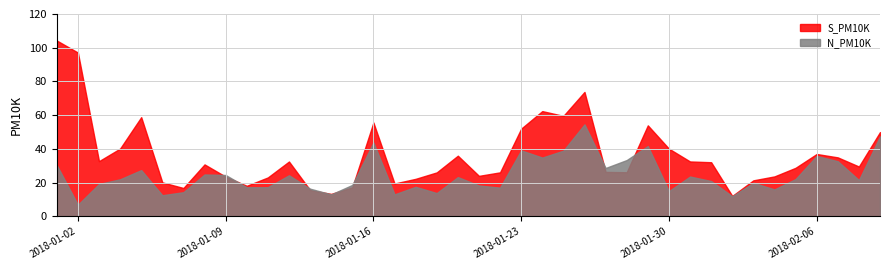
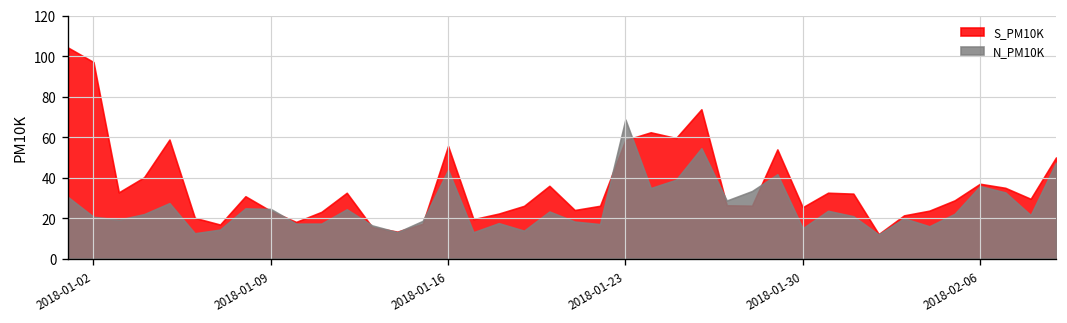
N_PM10K, 2018-01-02: 7 -> 21
S_PM10K, 2018-01-23: 52 -> 59
N_PM10K, 2018-01-23: 39 -> 69
S_PM10K, 2018-01-30: 40 -> 25
